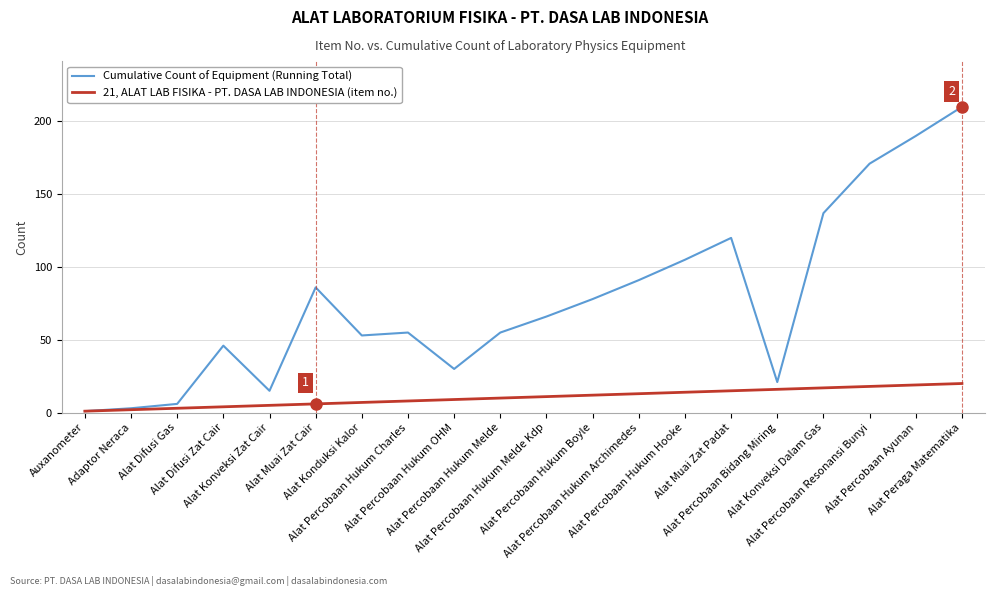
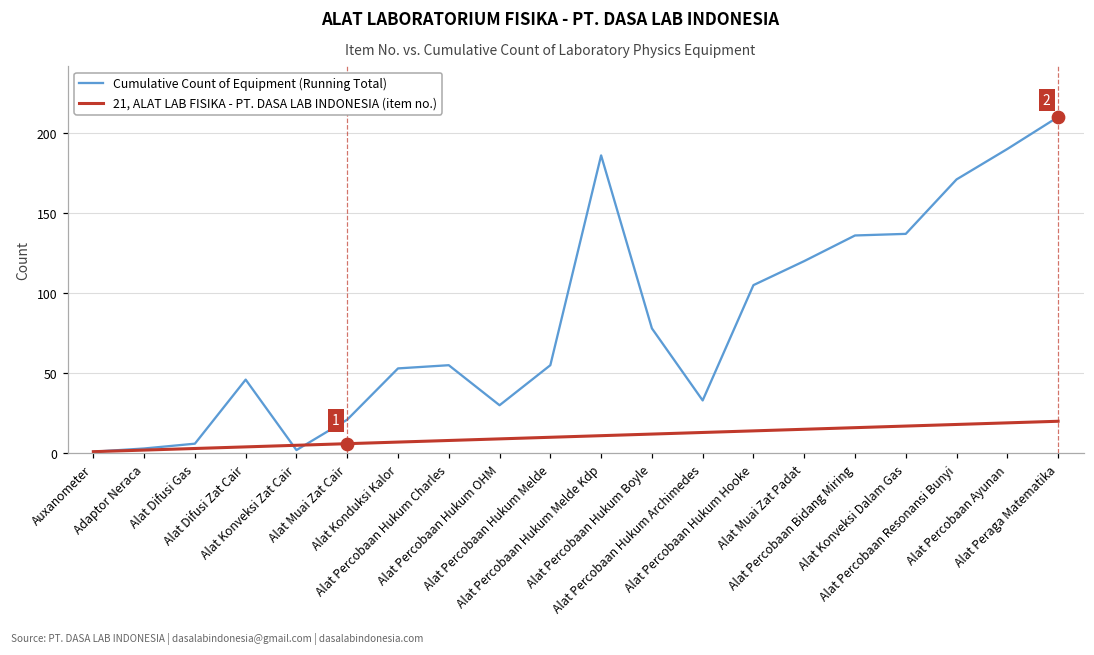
Cumulative Count of Equipment (Running Total), Alat Konveksi Zat Cair: 15 -> 2
Cumulative Count of Equipment (Running Total), Alat Muai Zat Cair: 86 -> 21
Cumulative Count of Equipment (Running Total), Alat Percobaan Hukum Melde Kdp: 66 -> 186
Cumulative Count of Equipment (Running Total), Alat Percobaan Hukum Archimedes: 91 -> 33
Cumulative Count of Equipment (Running Total), Alat Percobaan Bidang Miring: 21 -> 136
